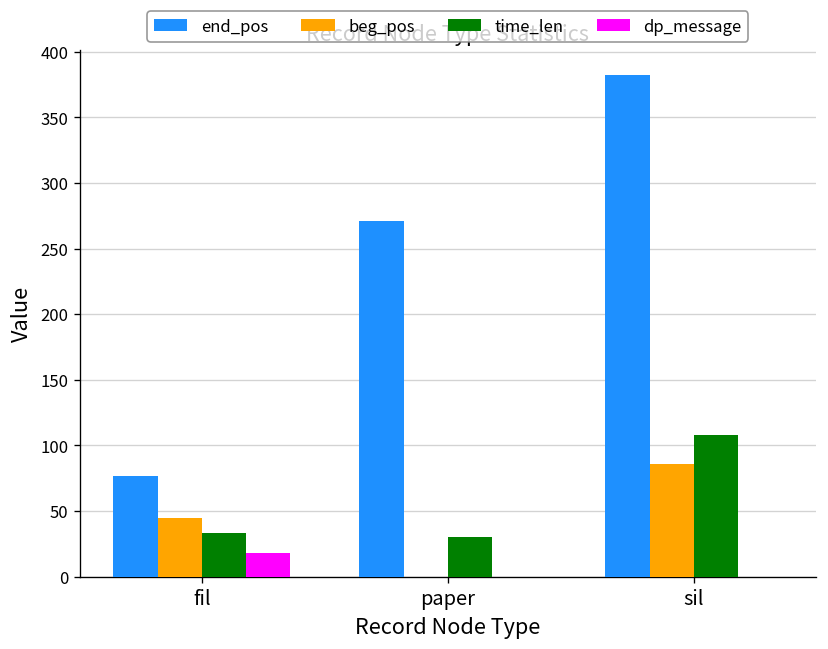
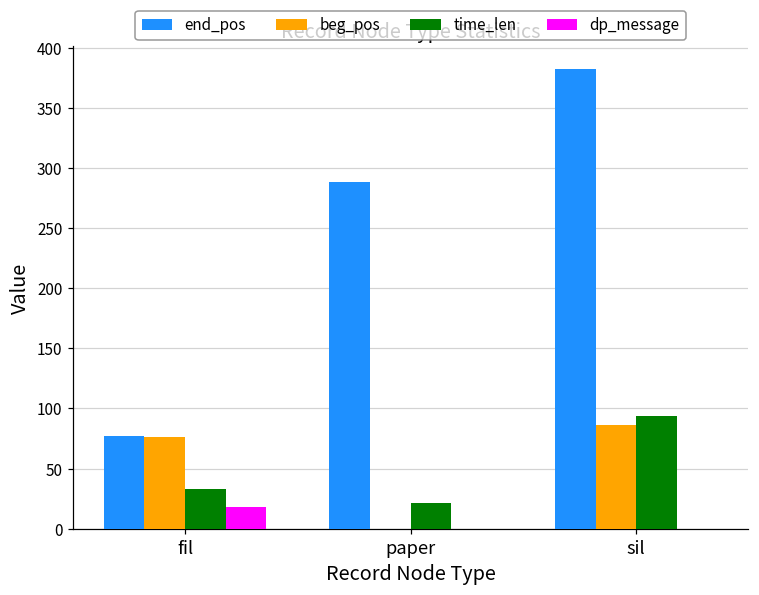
beg_pos, fil: 45 -> 76
end_pos, paper: 271 -> 288
time_len, paper: 30 -> 21
time_len, sil: 108 -> 94
